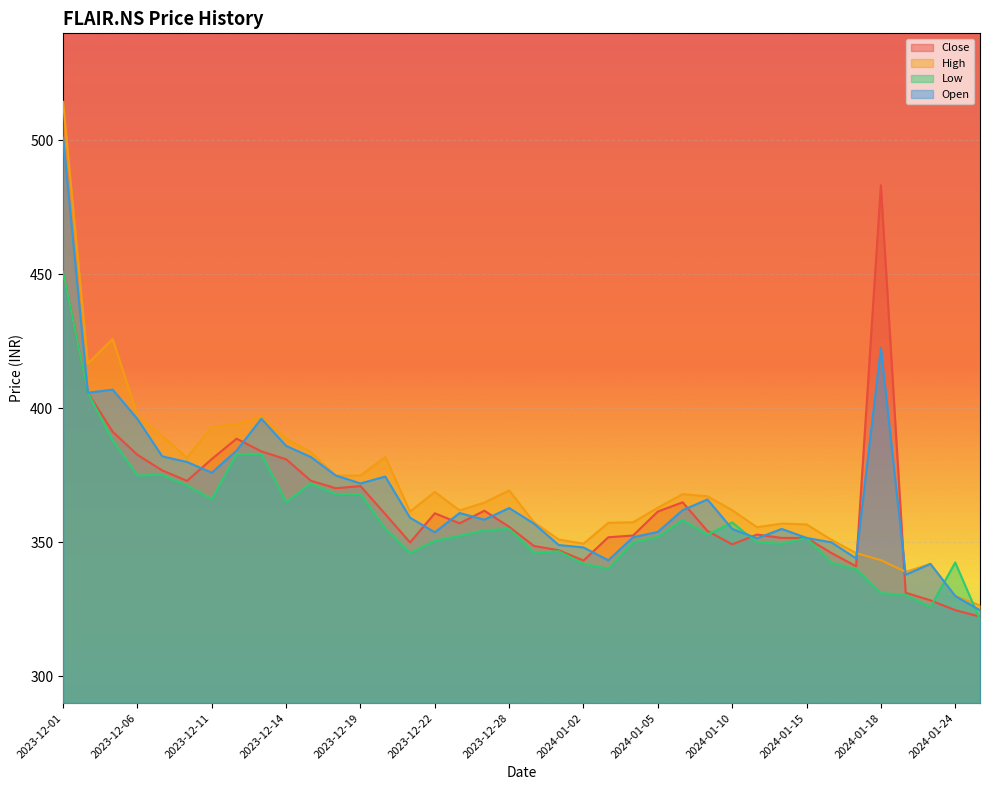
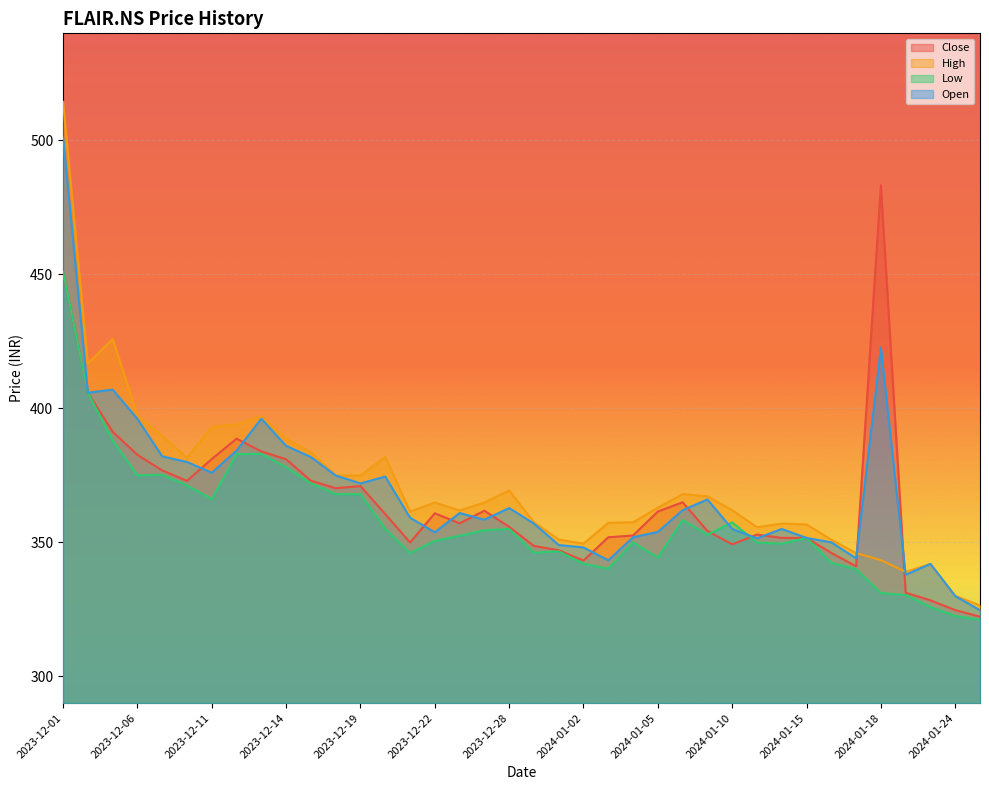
Low, 2023-12-14: 365 -> 378
High, 2023-12-22: 369 -> 365
Low, 2024-01-05: 352 -> 344
Low, 2024-01-24: 343 -> 323
